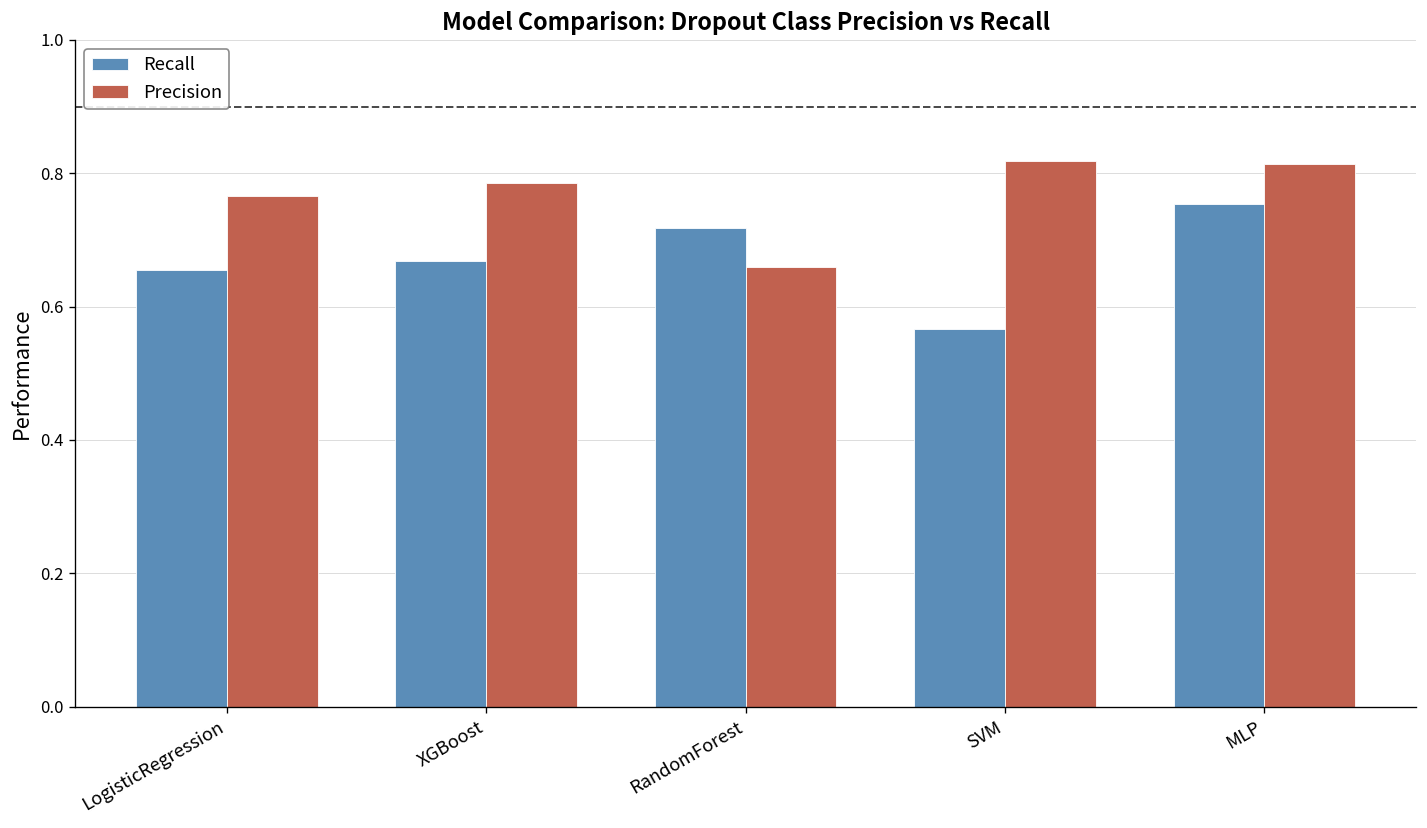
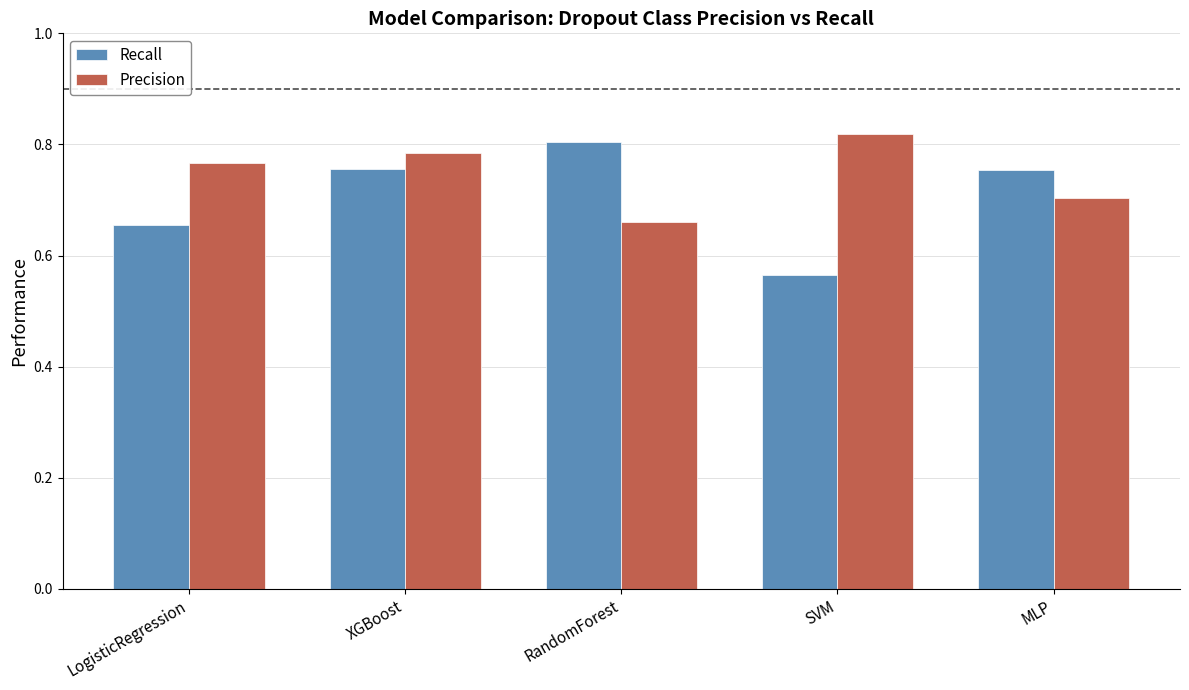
Recall, XGBoost: 0.67 -> 0.76
Recall, RandomForest: 0.72 -> 0.80
Precision, MLP: 0.81 -> 0.70
